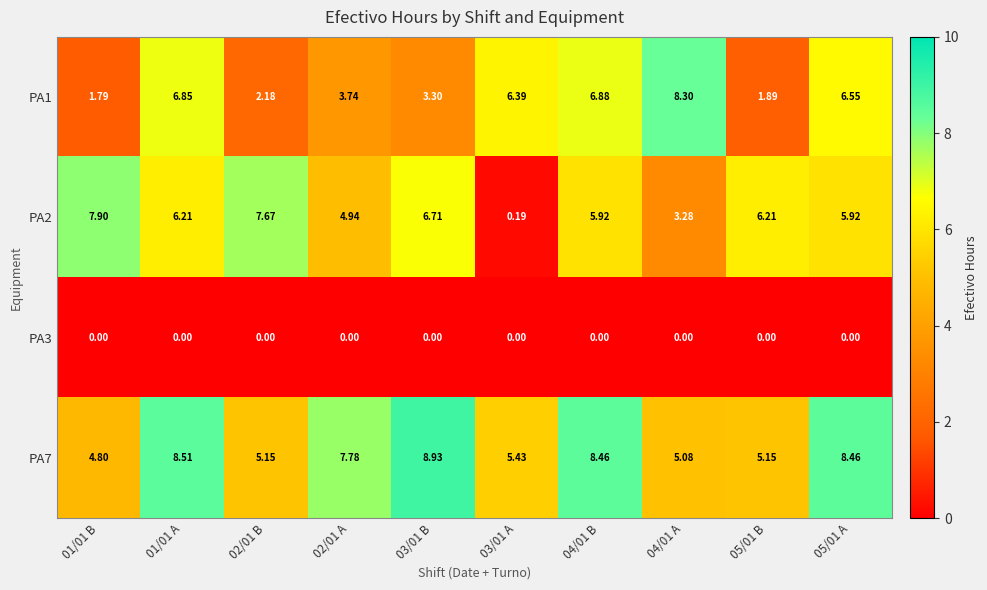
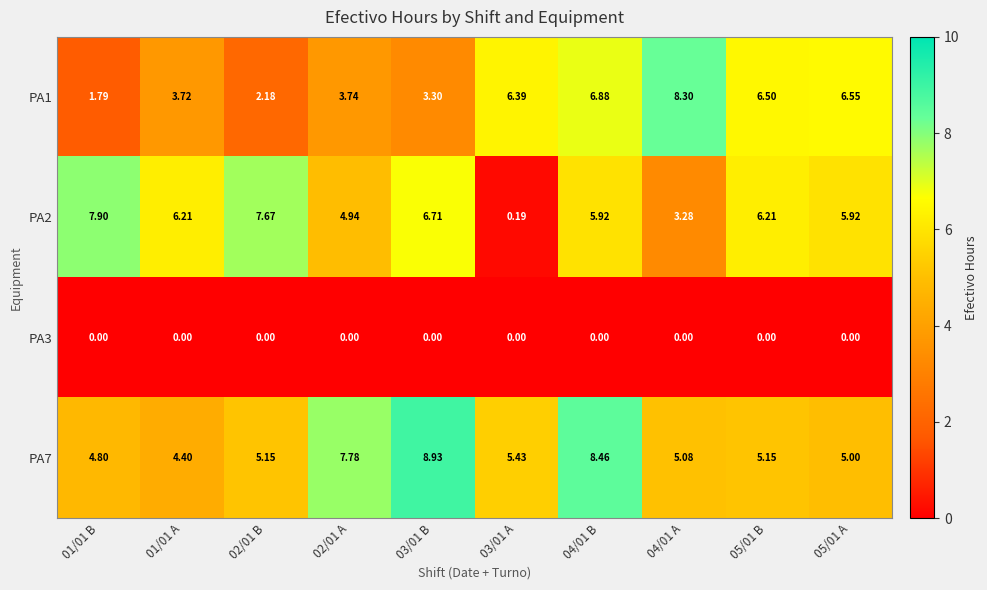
PA1, 01/01 A: 6.85 -> 3.72
PA1, 05/01 B: 1.89 -> 6.50
PA7, 01/01 A: 8.51 -> 4.40
PA7, 05/01 A: 8.46 -> 5.00
